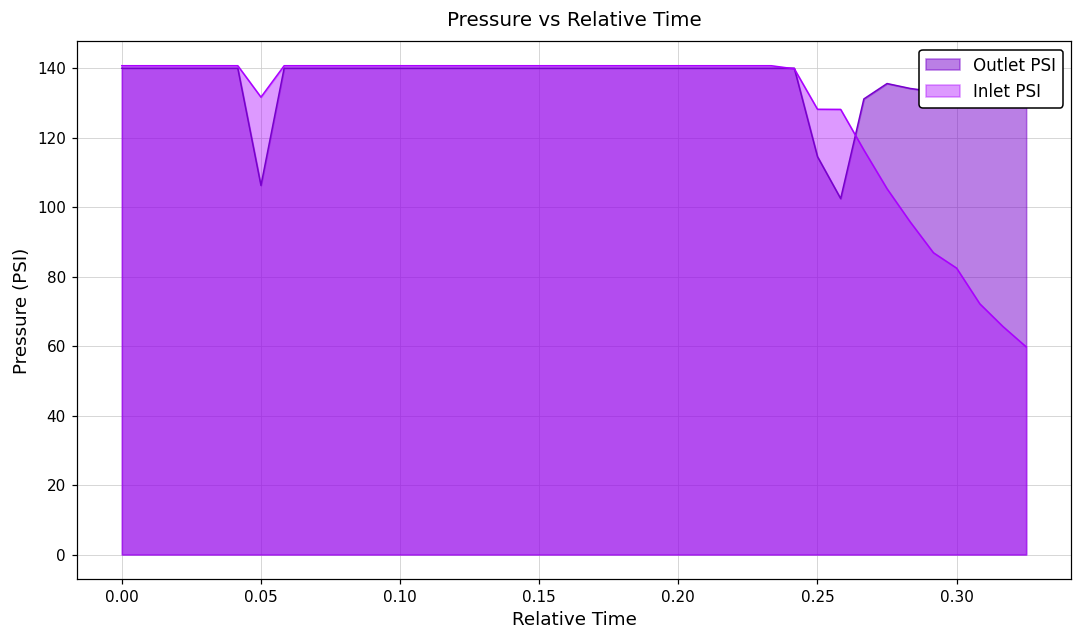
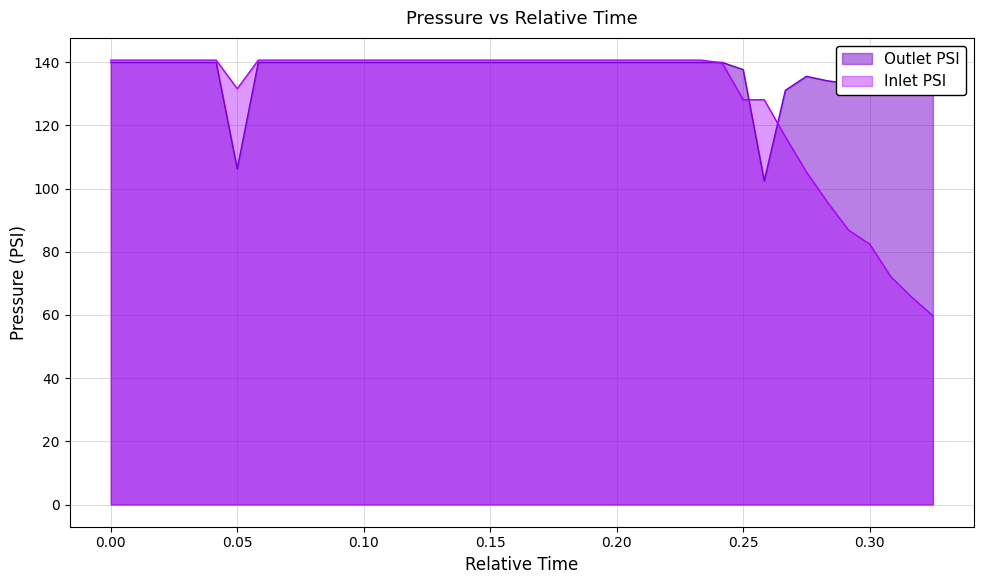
Outlet PSI, 0.25: 115 -> 138
